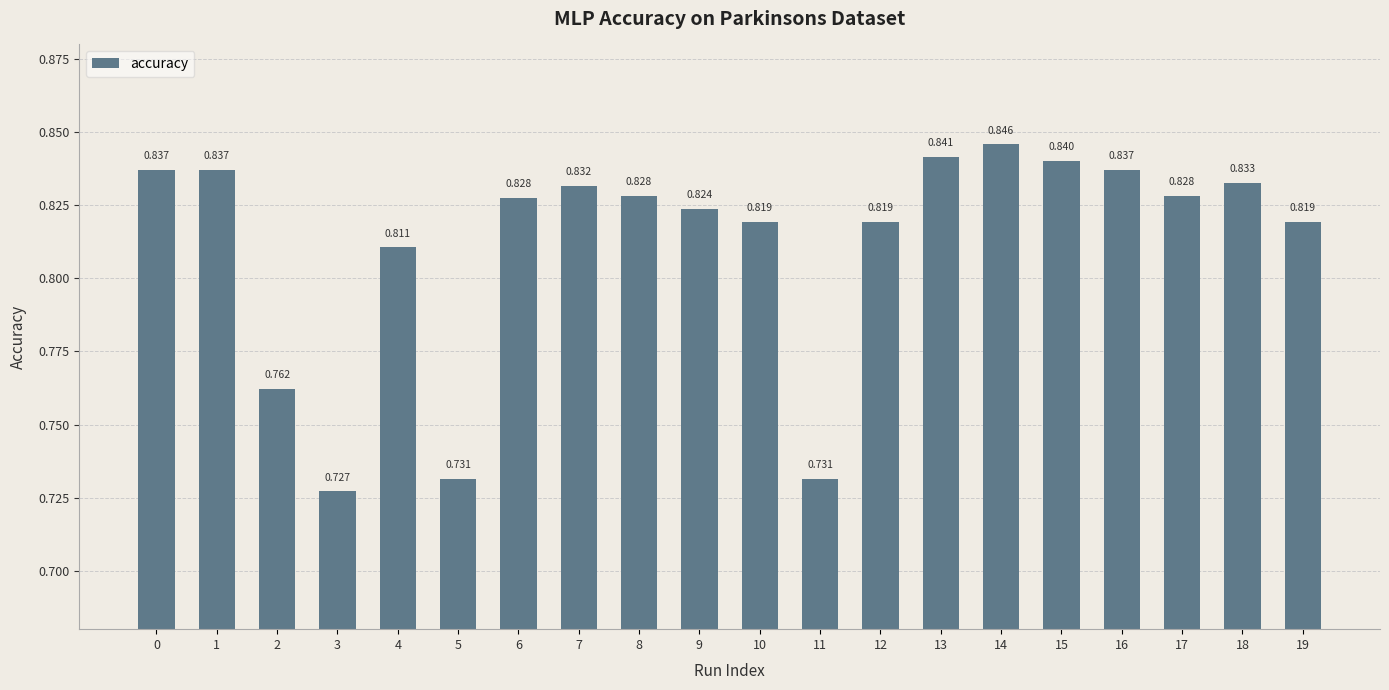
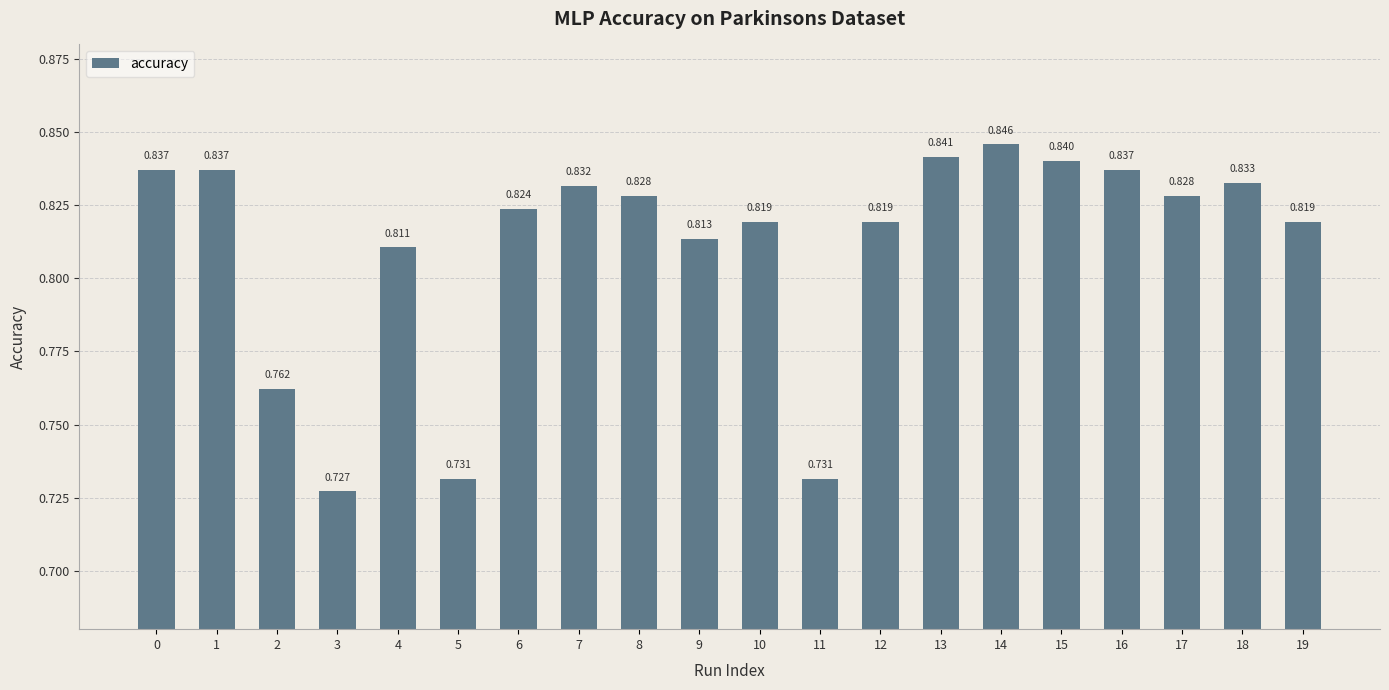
6: 0.828 -> 0.824
9: 0.824 -> 0.813
